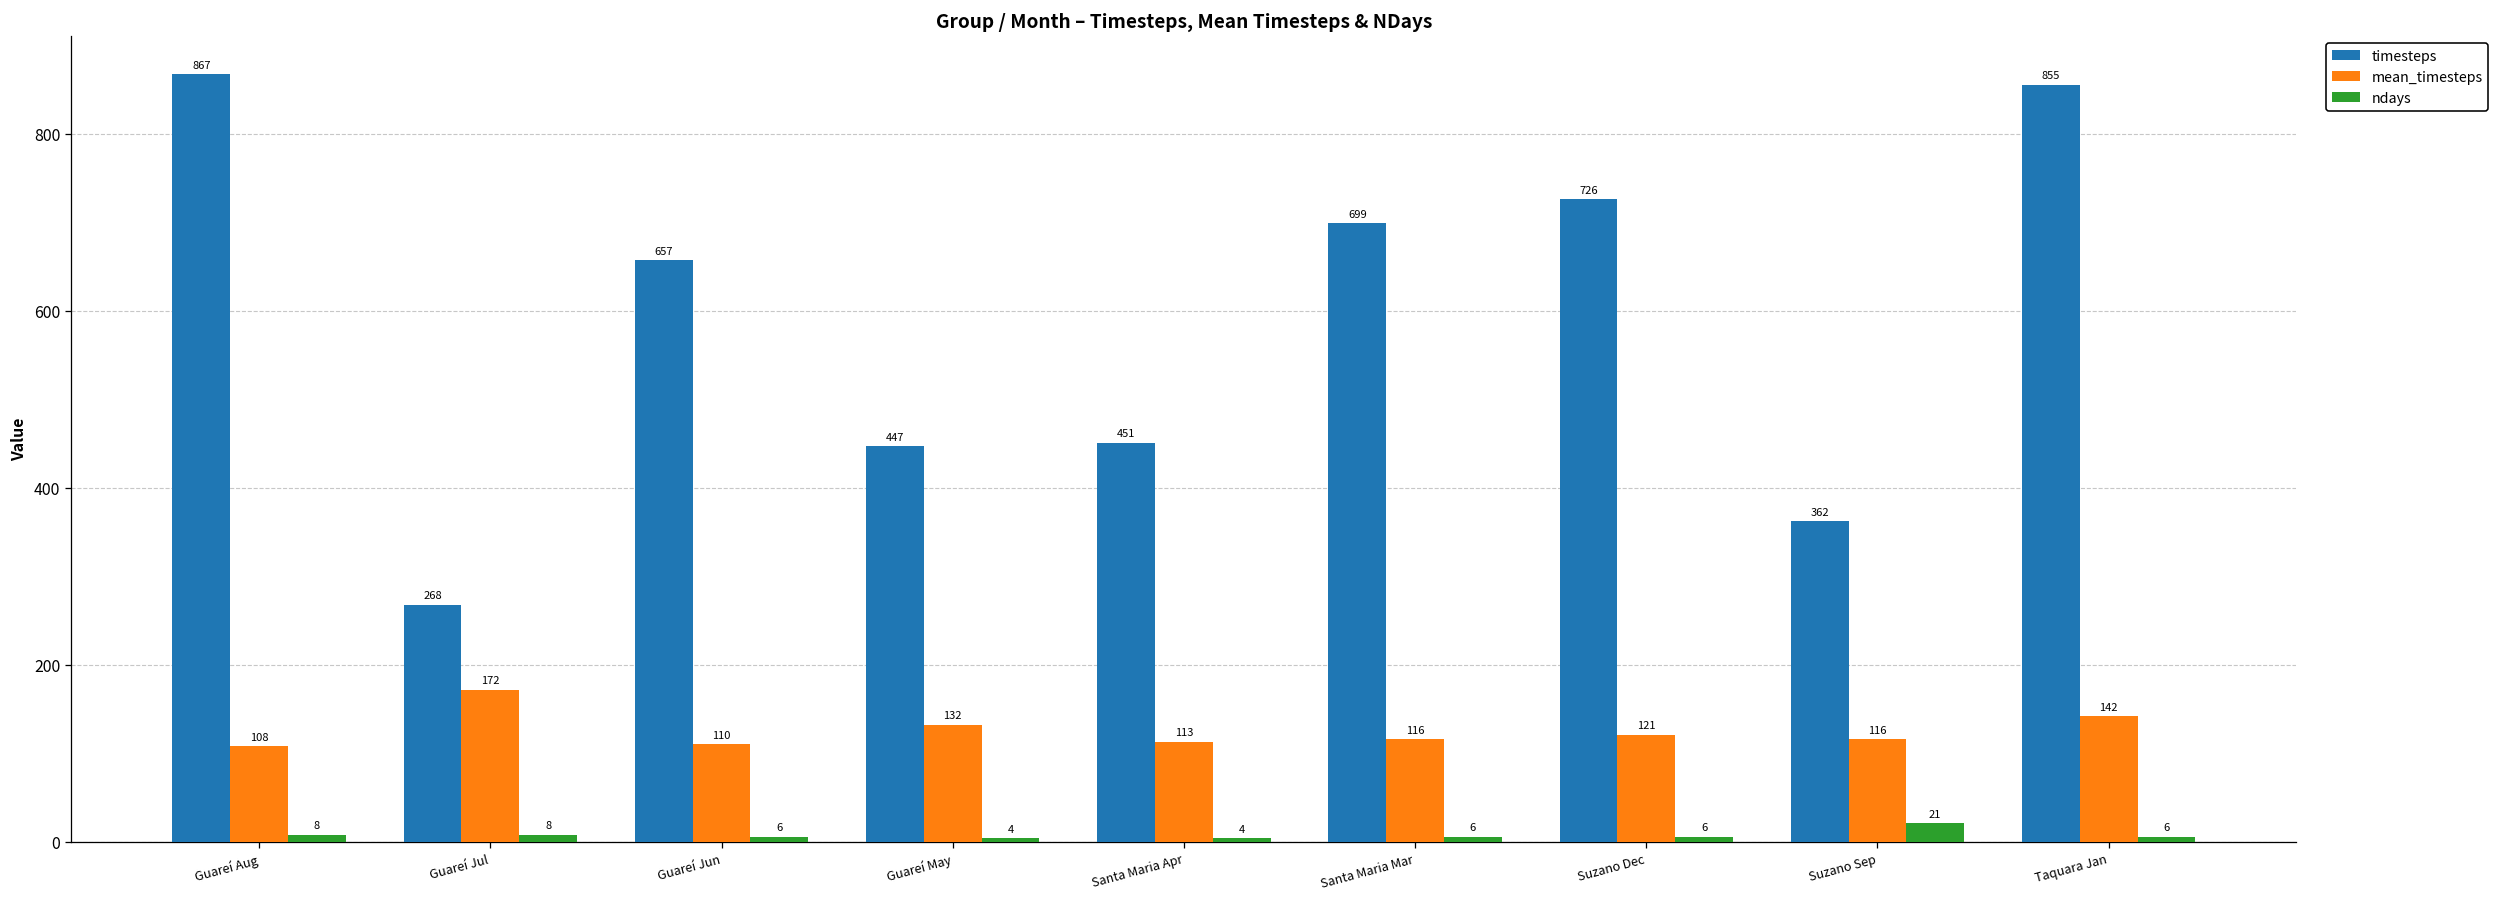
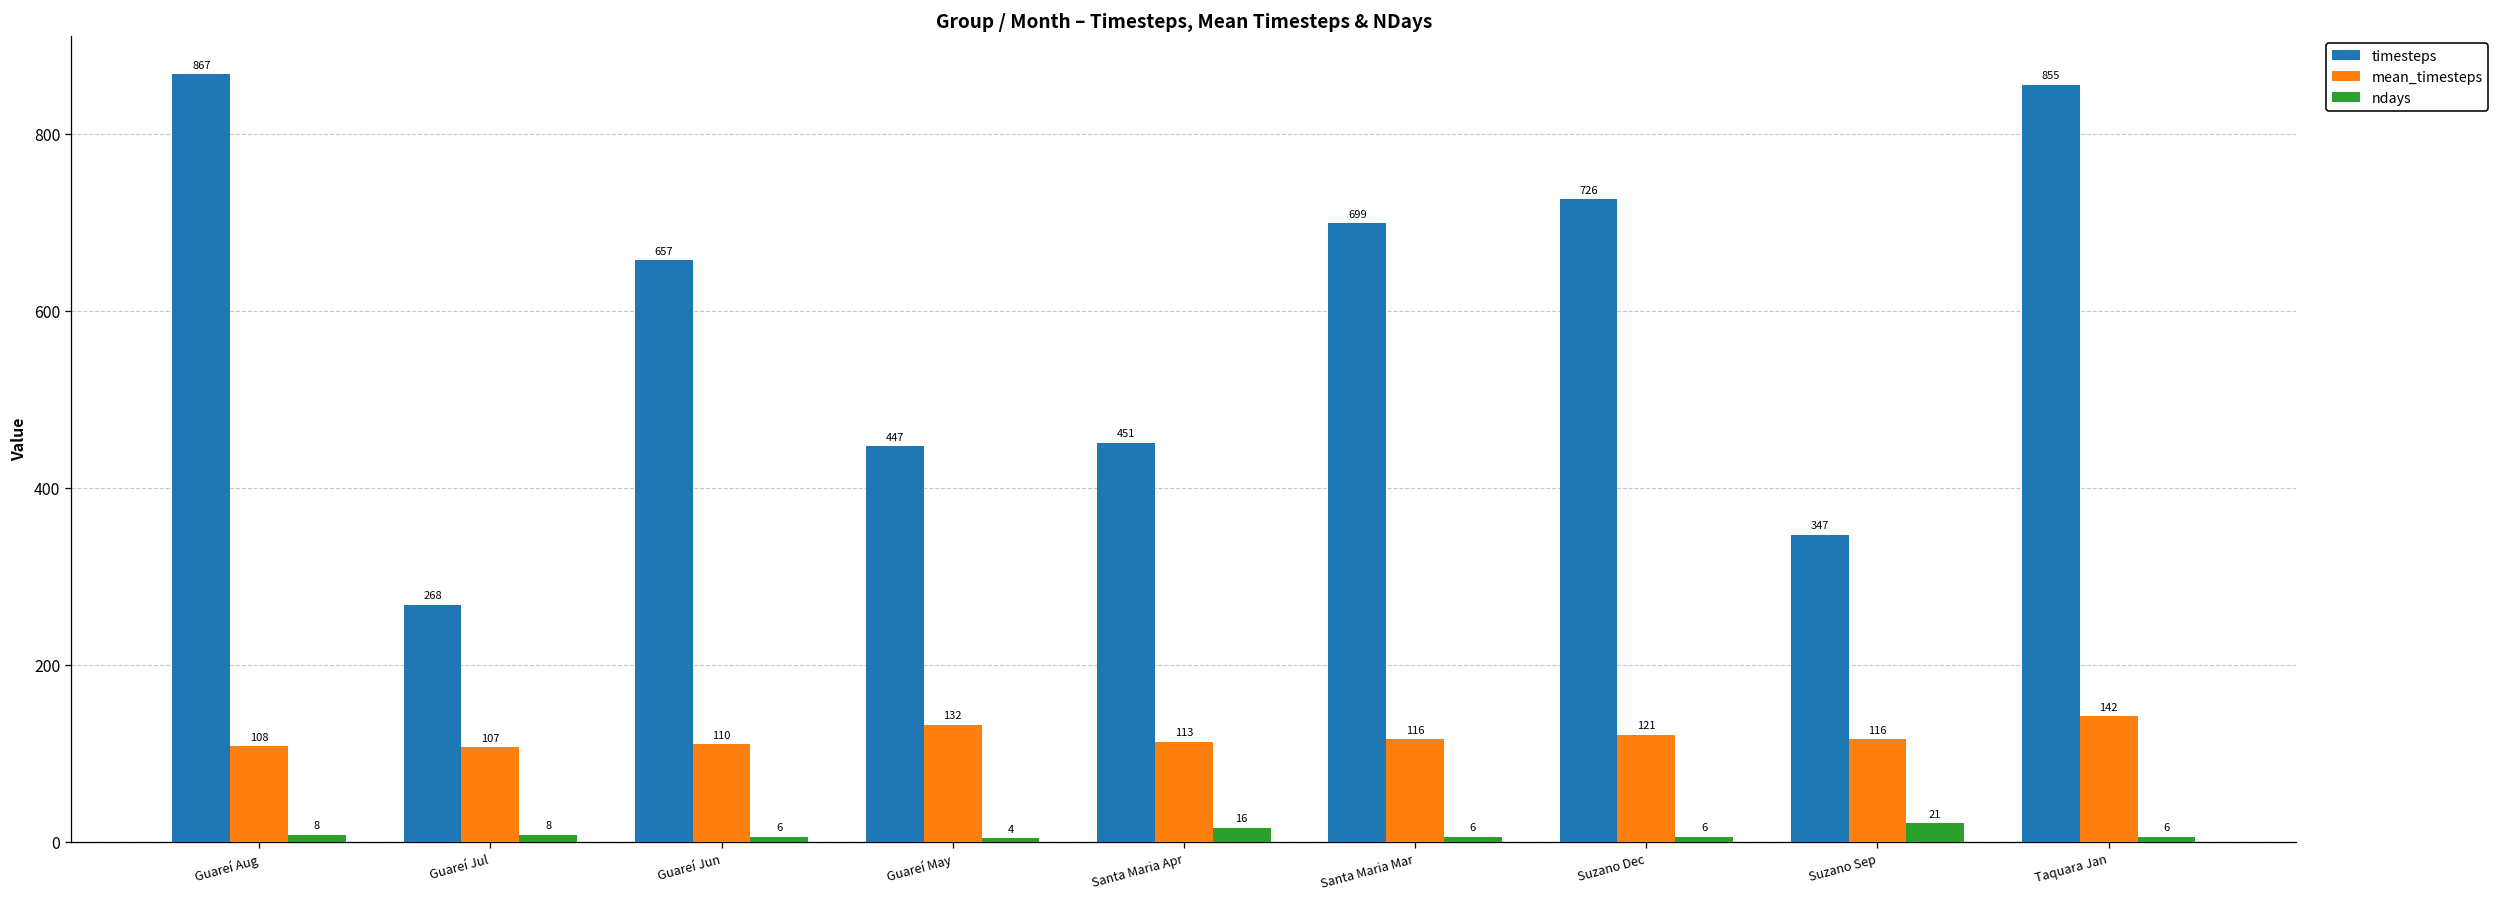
mean_timesteps, Guareí Jul: 172 -> 107
ndays, Santa Maria Apr: 4 -> 16
timesteps, Suzano Sep: 362 -> 347
